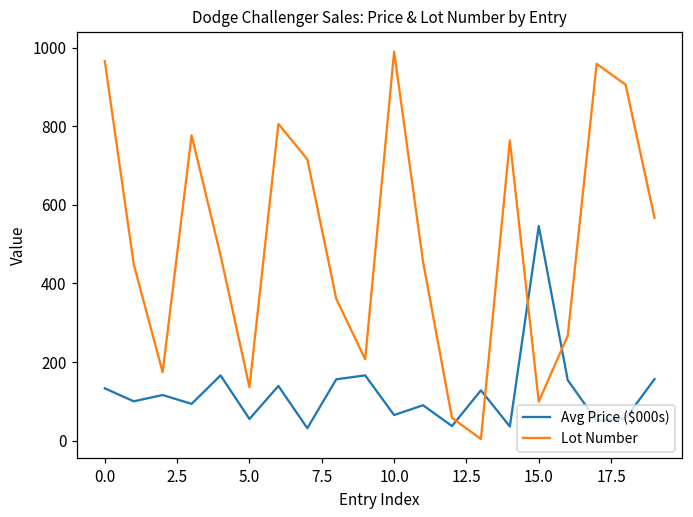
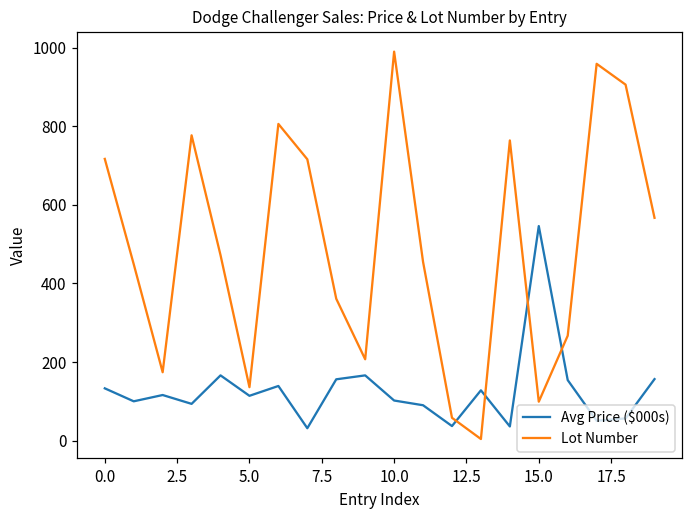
Lot Number, 0.0: 970 -> 720
Avg Price ($000s), 5.0: 60 -> 110
Avg Price ($000s), 10.0: 70 -> 100
